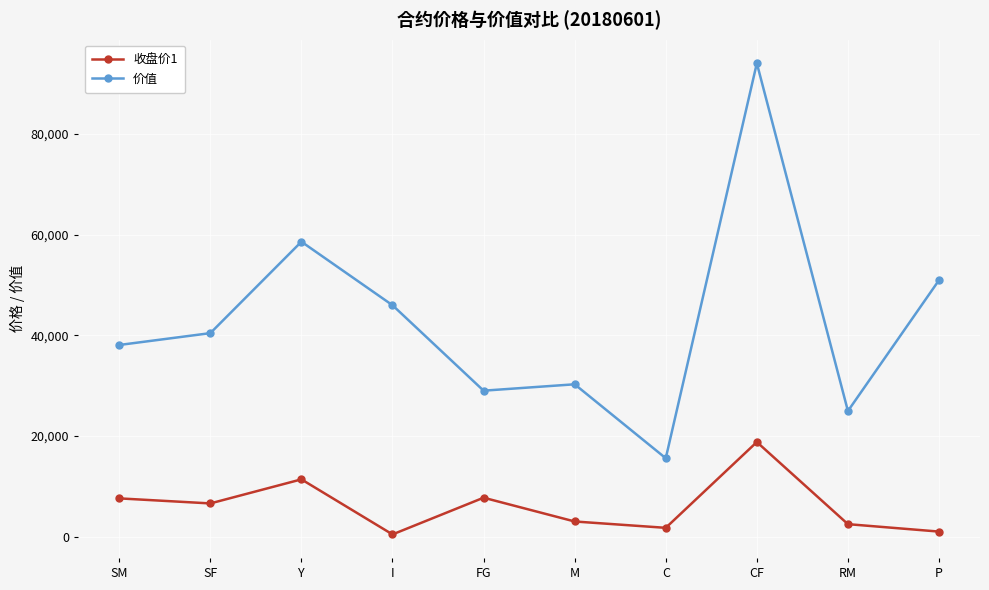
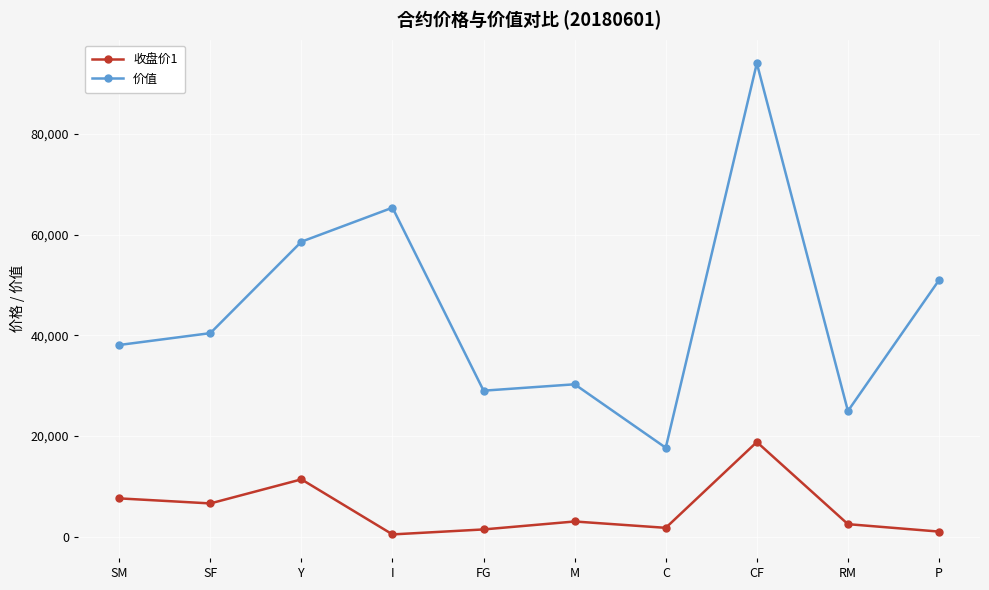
价值, I: 46,000 -> 65,000
收盘价1, FG: 8,000 -> 1,000
价值, C: 16,000 -> 18,000
